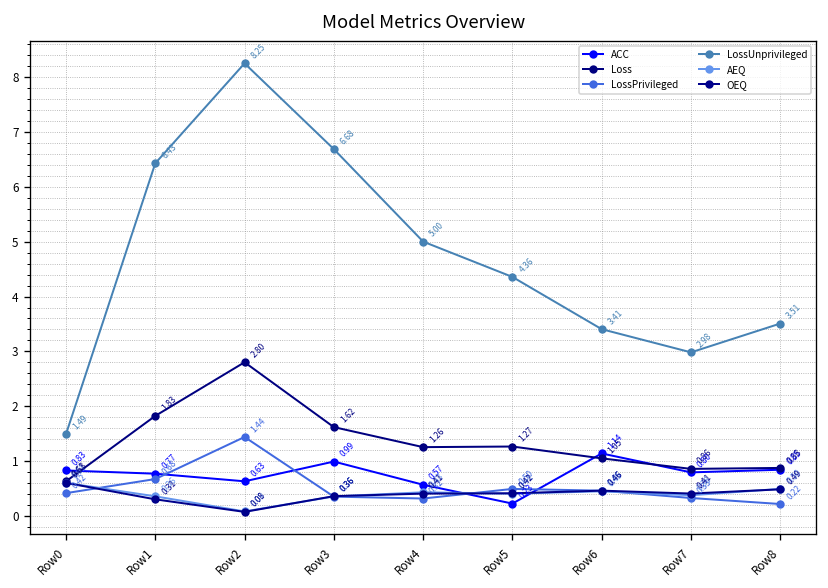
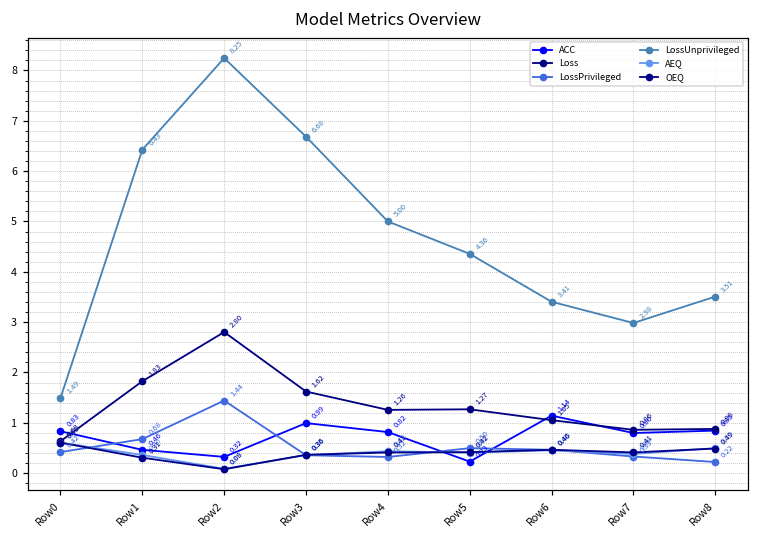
ACC, Row1: 0.77 -> 0.46
ACC, Row2: 0.63 -> 0.32
ACC, Row4: 0.57 -> 0.82
